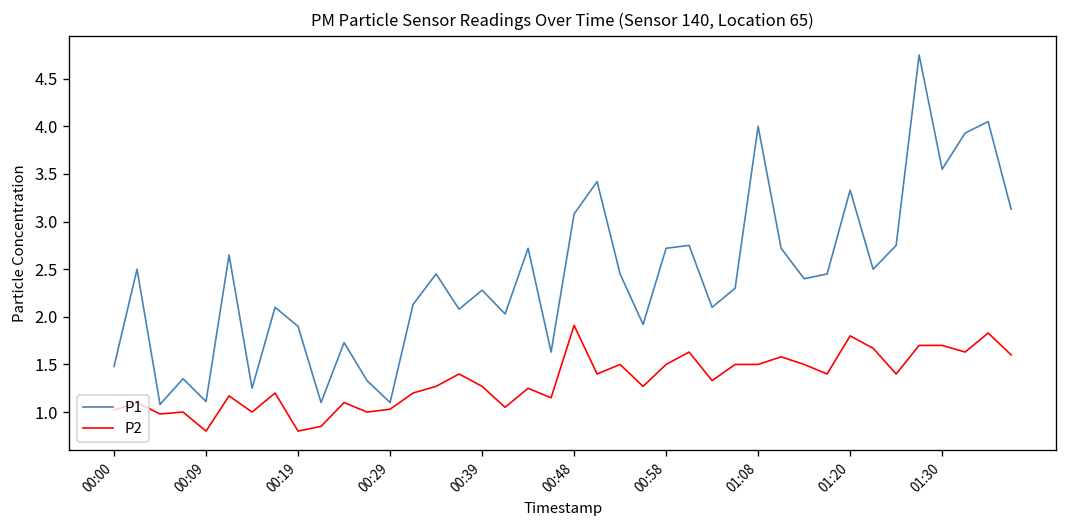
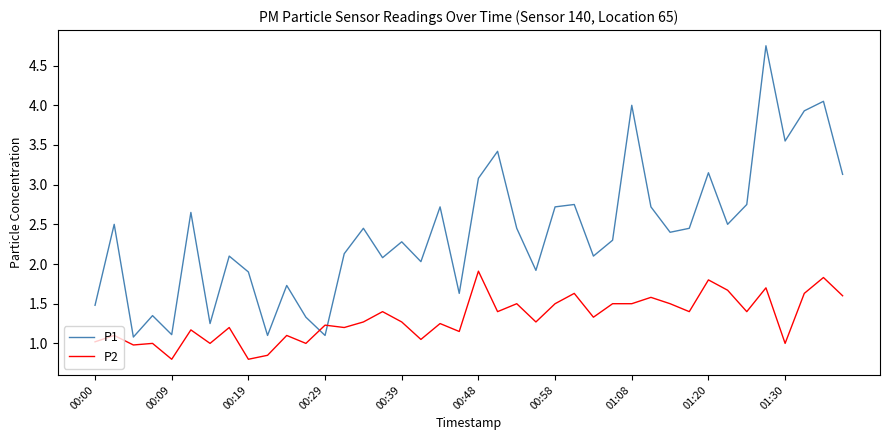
P2, 00:29: 1.0 -> 1.2
P1, 01:20: 3.3 -> 3.2
P2, 01:30: 1.7 -> 1.0
